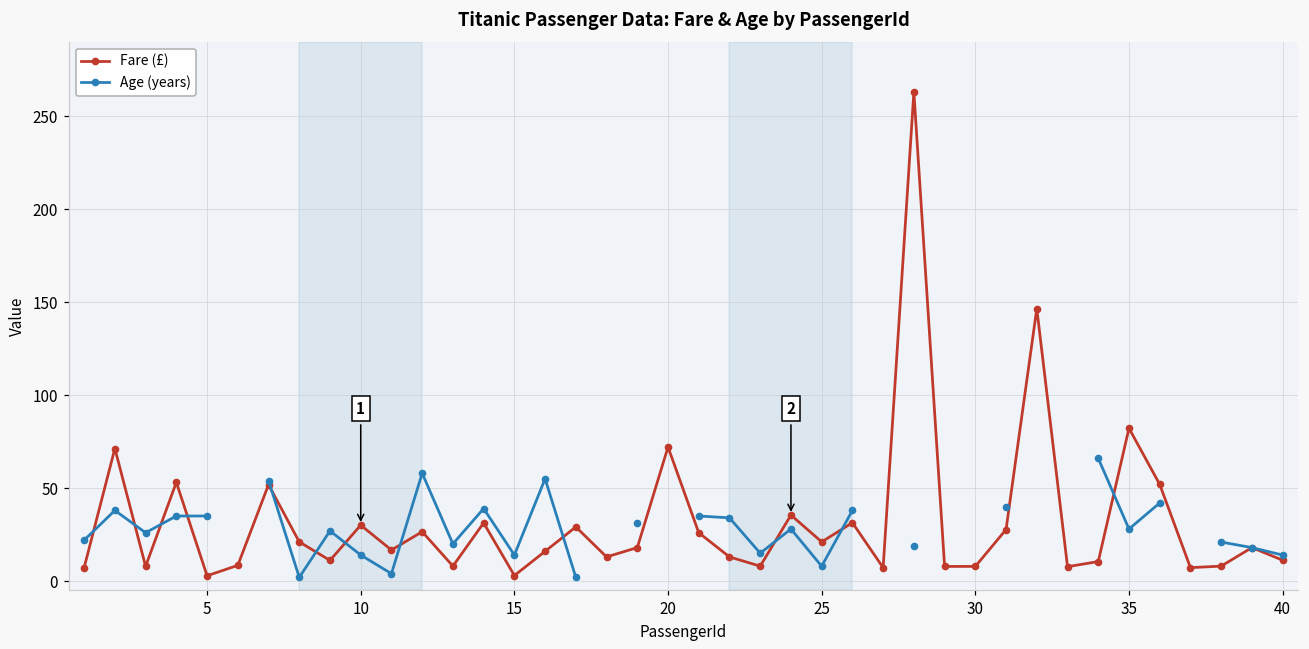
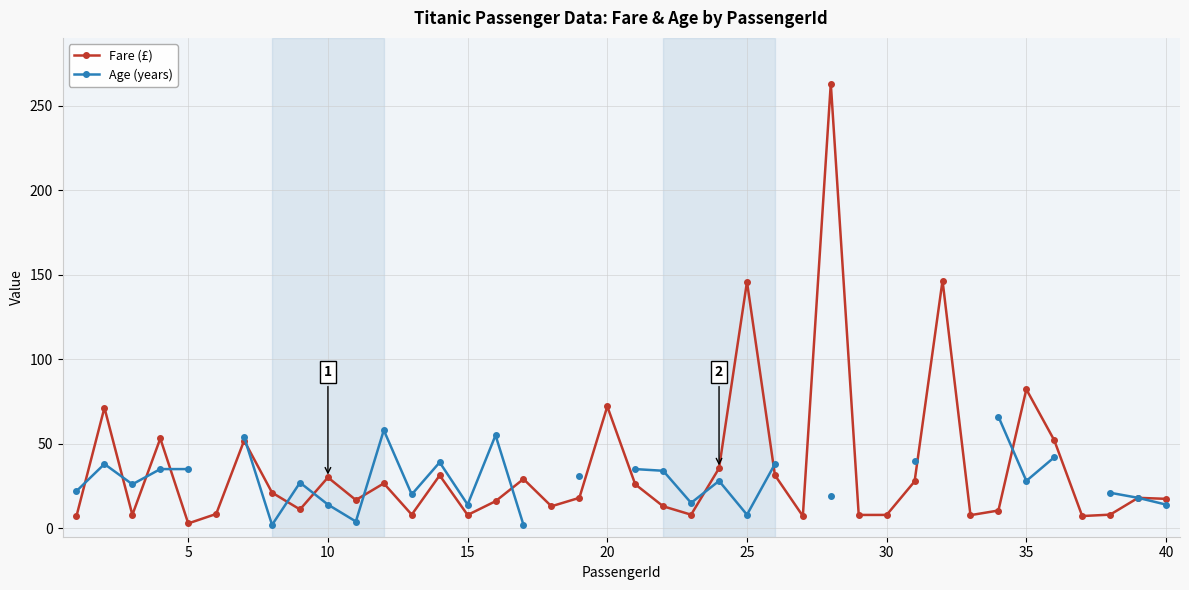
Fare (£), 15: 3 -> 8
Fare (£), 25: 21 -> 146
Fare (£), 40: 11 -> 17
